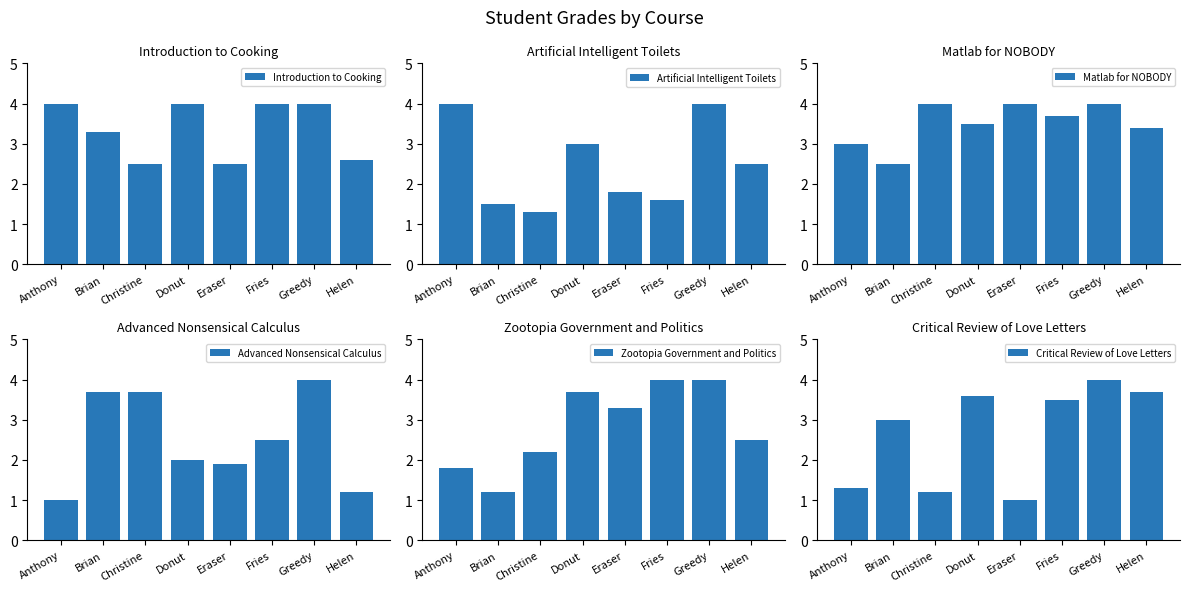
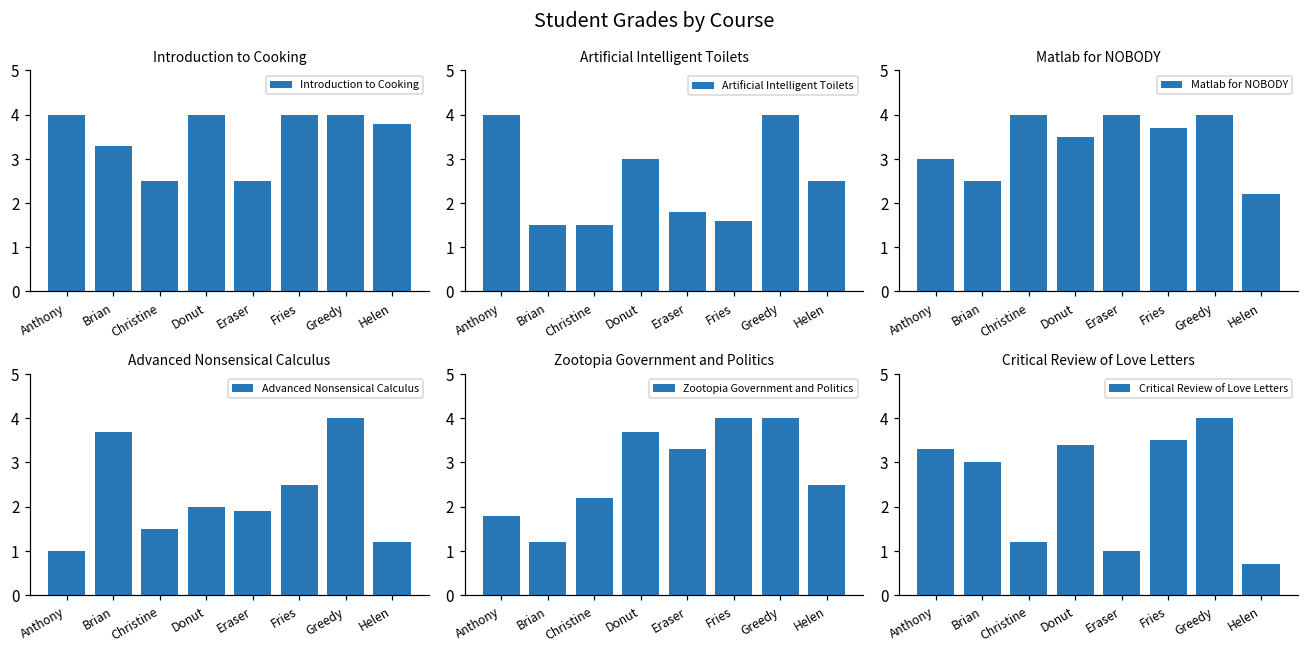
Introduction to Cooking, Helen: 2.6 -> 3.8
Artificial Intelligent Toilets, Christine: 1.3 -> 1.5
Matlab for NOBODY, Helen: 3.4 -> 2.2
Advanced Nonsensical Calculus, Christine: 3.7 -> 1.5
Critical Review of Love Letters, Anthony: 1.3 -> 3.3
Critical Review of Love Letters, Donut: 3.6 -> 3.4
Critical Review of Love Letters, Helen: 3.7 -> 0.7
